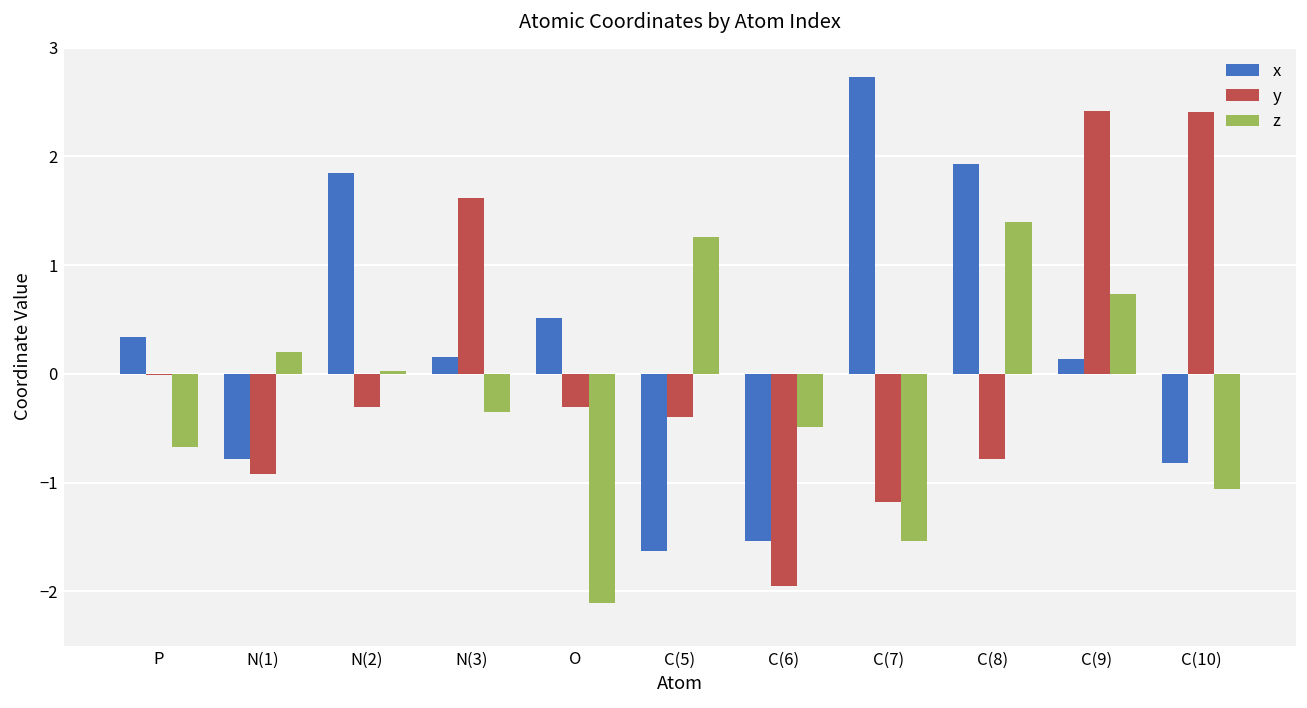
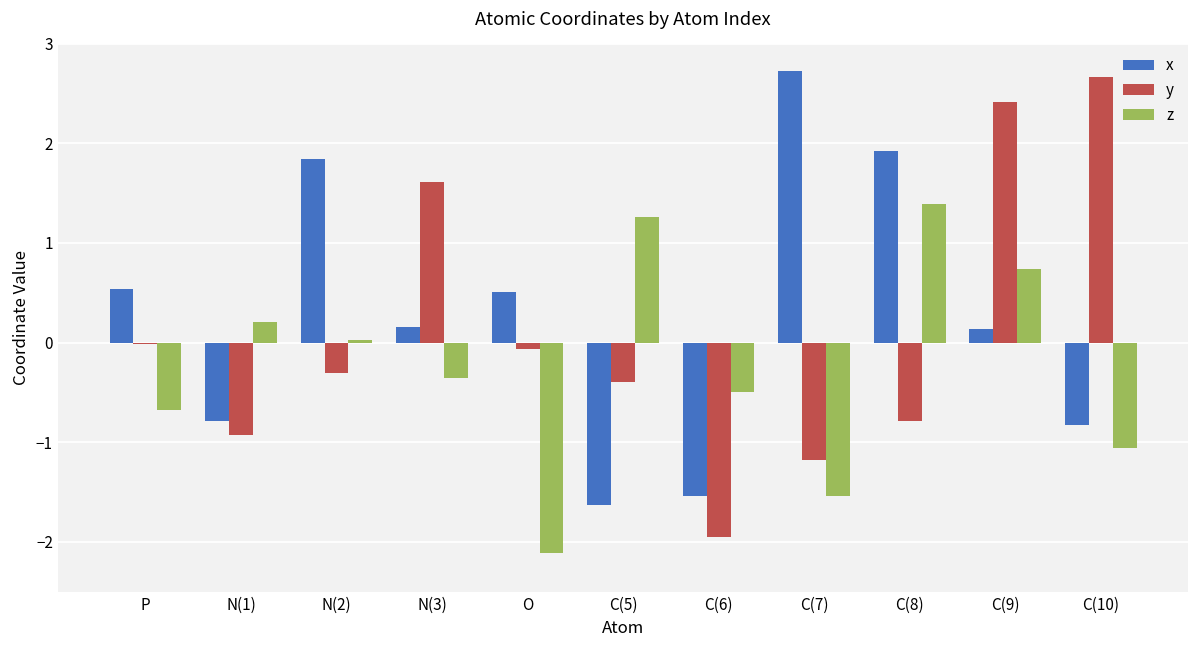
x, P: 0.3 -> 0.5
y, O: -0.3 -> -0.1
y, C(10): 2.4 -> 2.7
